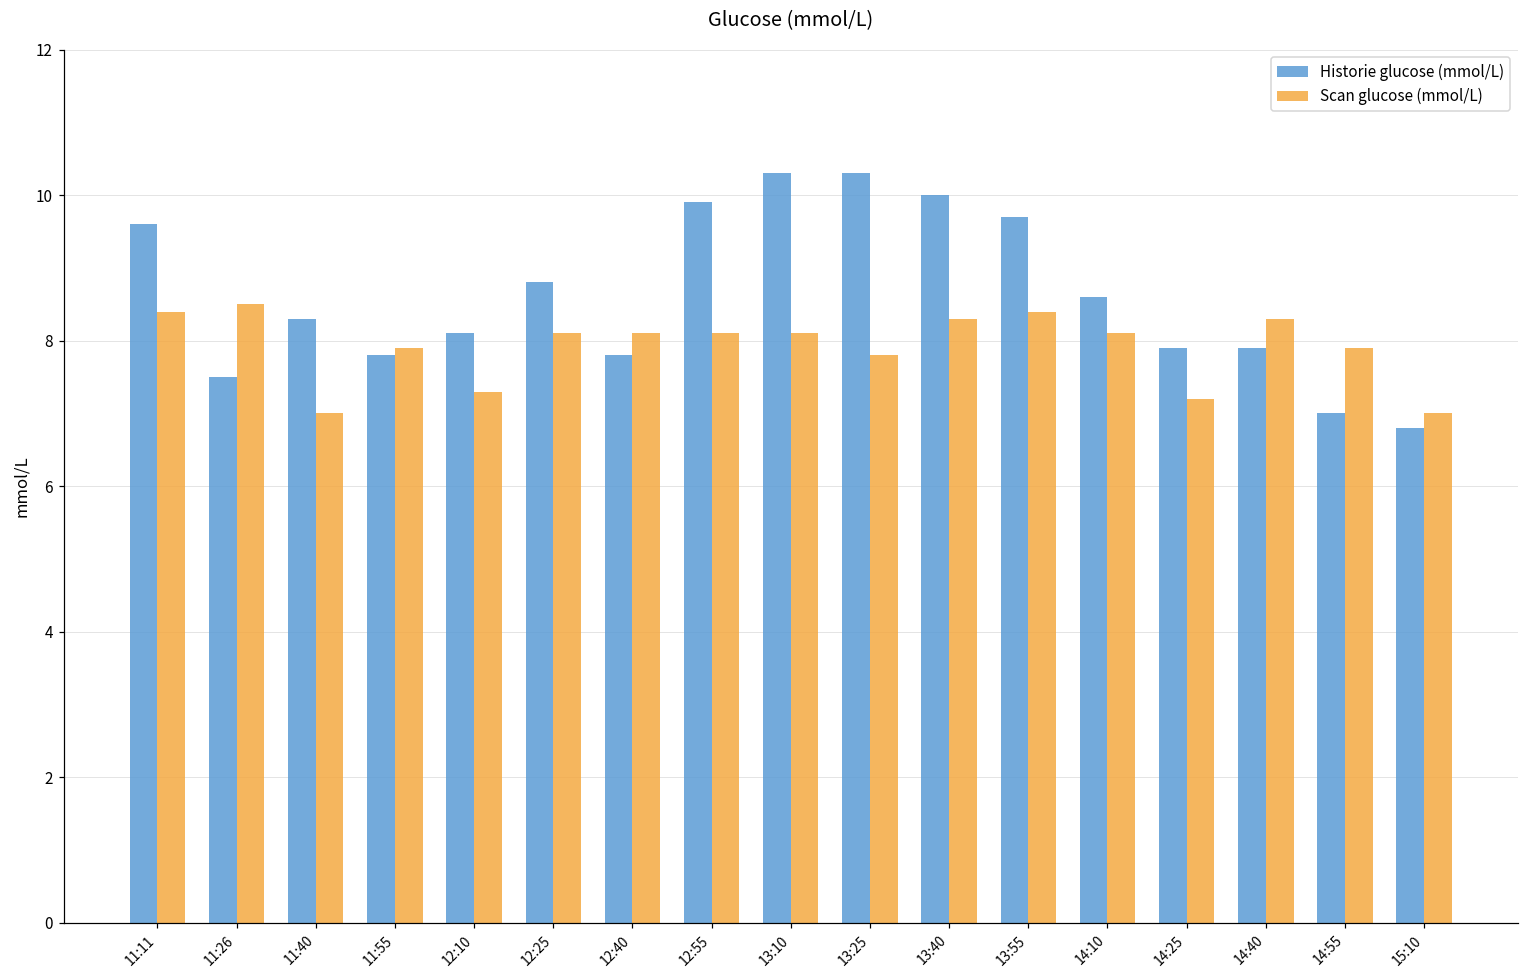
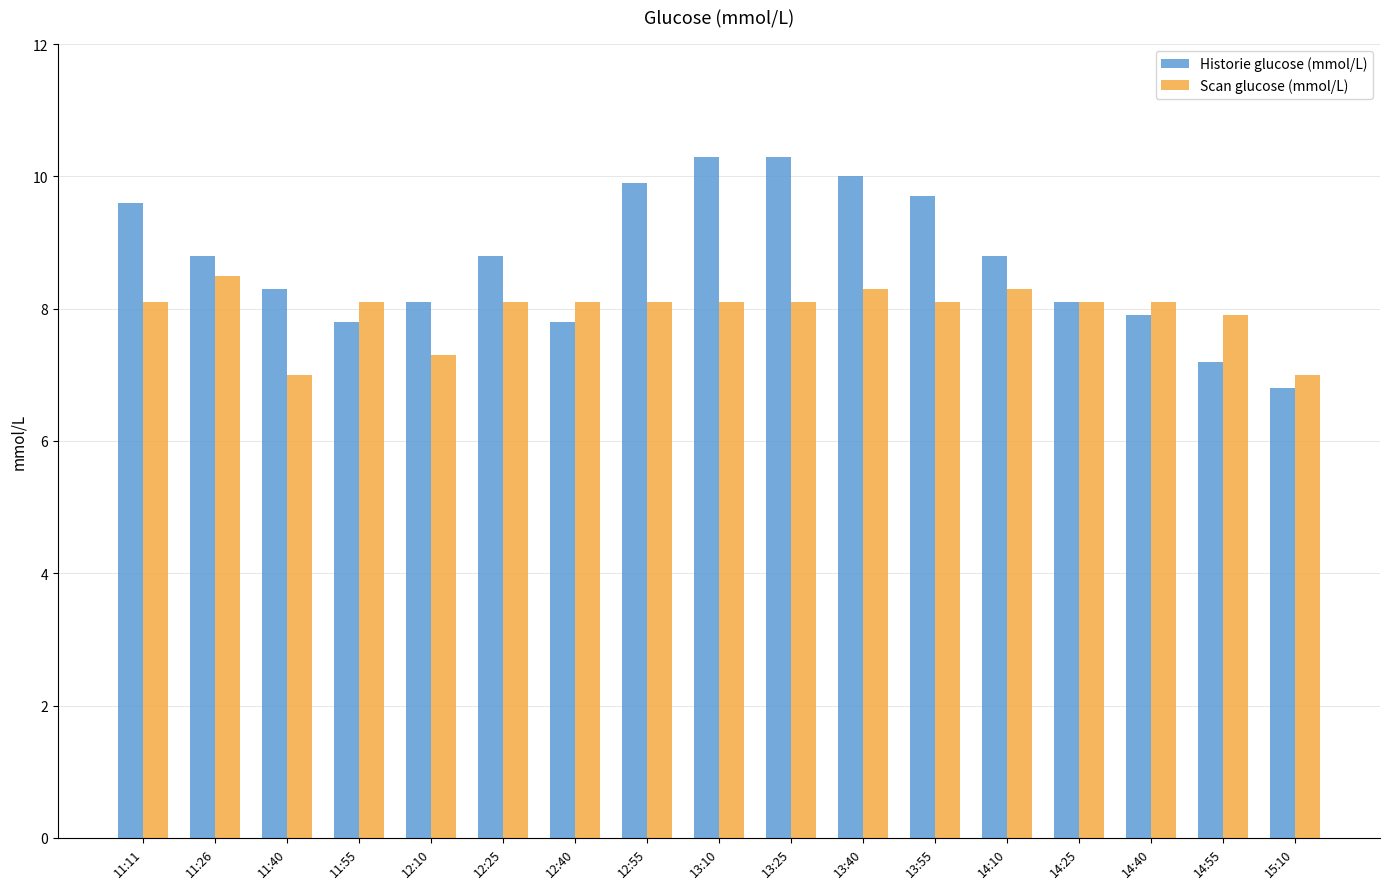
Scan glucose (mmol/L), 11:11: 8.4 -> 8.1
Historie glucose (mmol/L), 11:26: 7.5 -> 8.8
Scan glucose (mmol/L), 11:55: 7.9 -> 8.1
Scan glucose (mmol/L), 13:25: 7.8 -> 8.1
Scan glucose (mmol/L), 13:55: 8.4 -> 8.1
Historie glucose (mmol/L), 14:10: 8.6 -> 8.8
Scan glucose (mmol/L), 14:10: 8.1 -> 8.3
Historie glucose (mmol/L), 14:25: 7.9 -> 8.1
Scan glucose (mmol/L), 14:25: 7.2 -> 8.1
Scan glucose (mmol/L), 14:40: 8.3 -> 8.1
Historie glucose (mmol/L), 14:55: 7.0 -> 7.2
